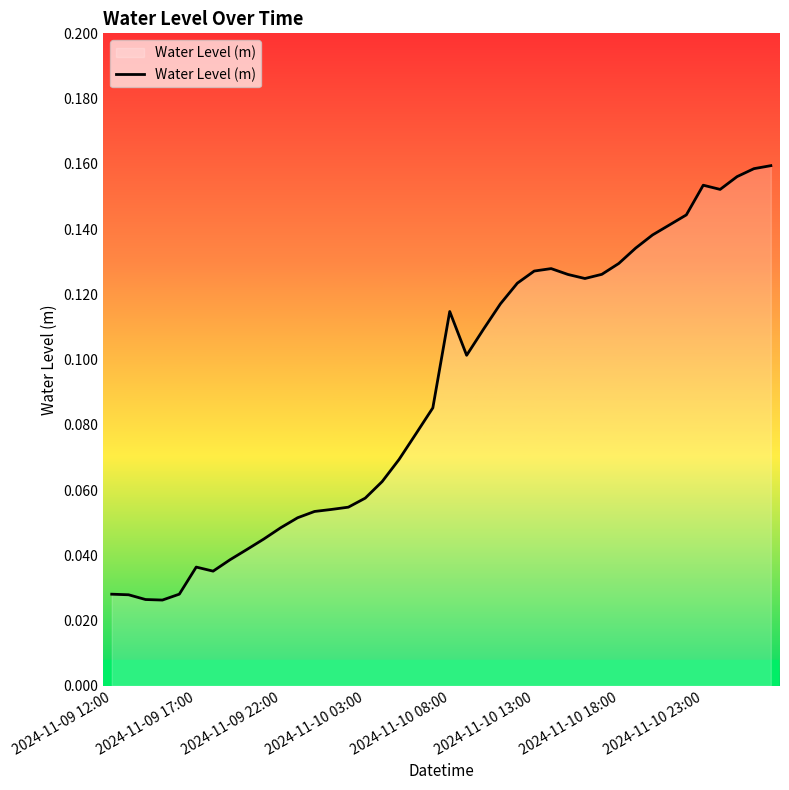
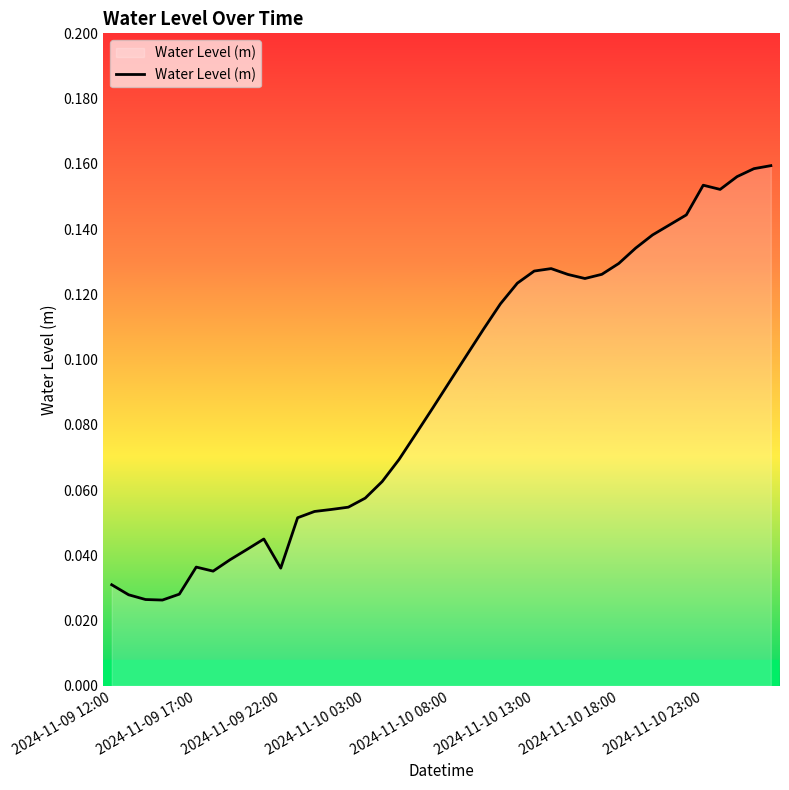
2024-11-09 12:00: 0.028 -> 0.031
2024-11-09 22:00: 0.048 -> 0.036
2024-11-10 08:00: 0.115 -> 0.093
